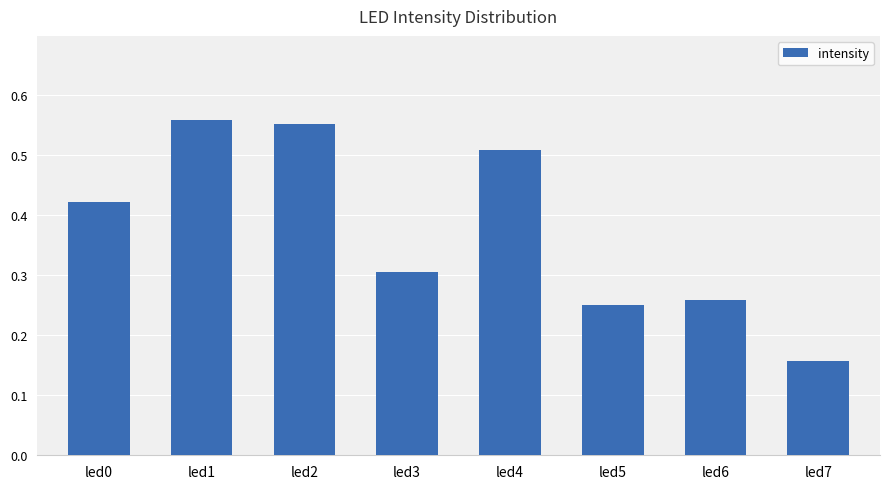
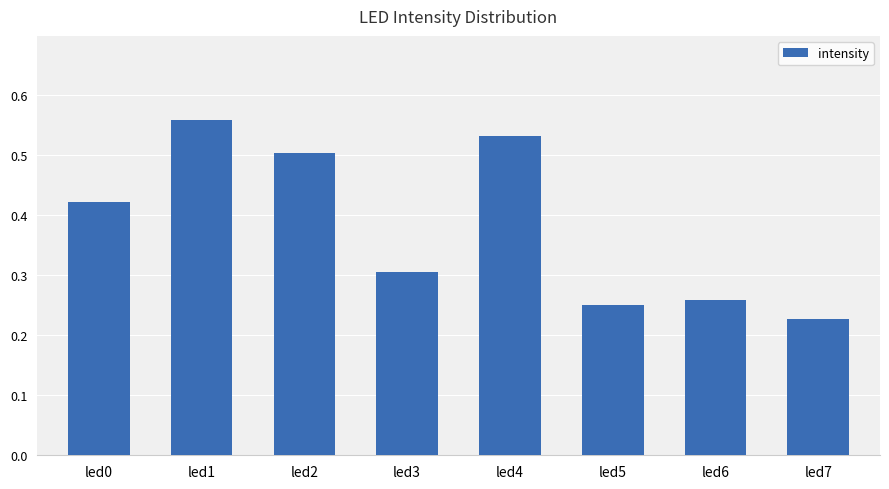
led2: 0.55 -> 0.50
led4: 0.51 -> 0.53
led7: 0.16 -> 0.23
